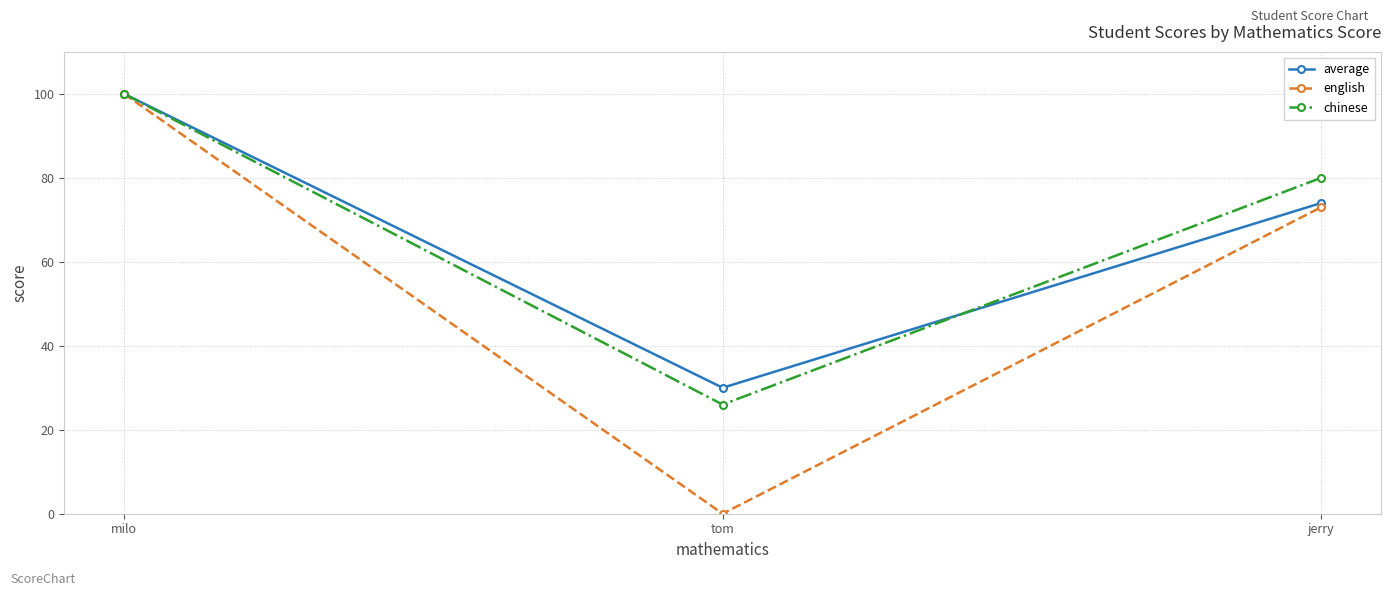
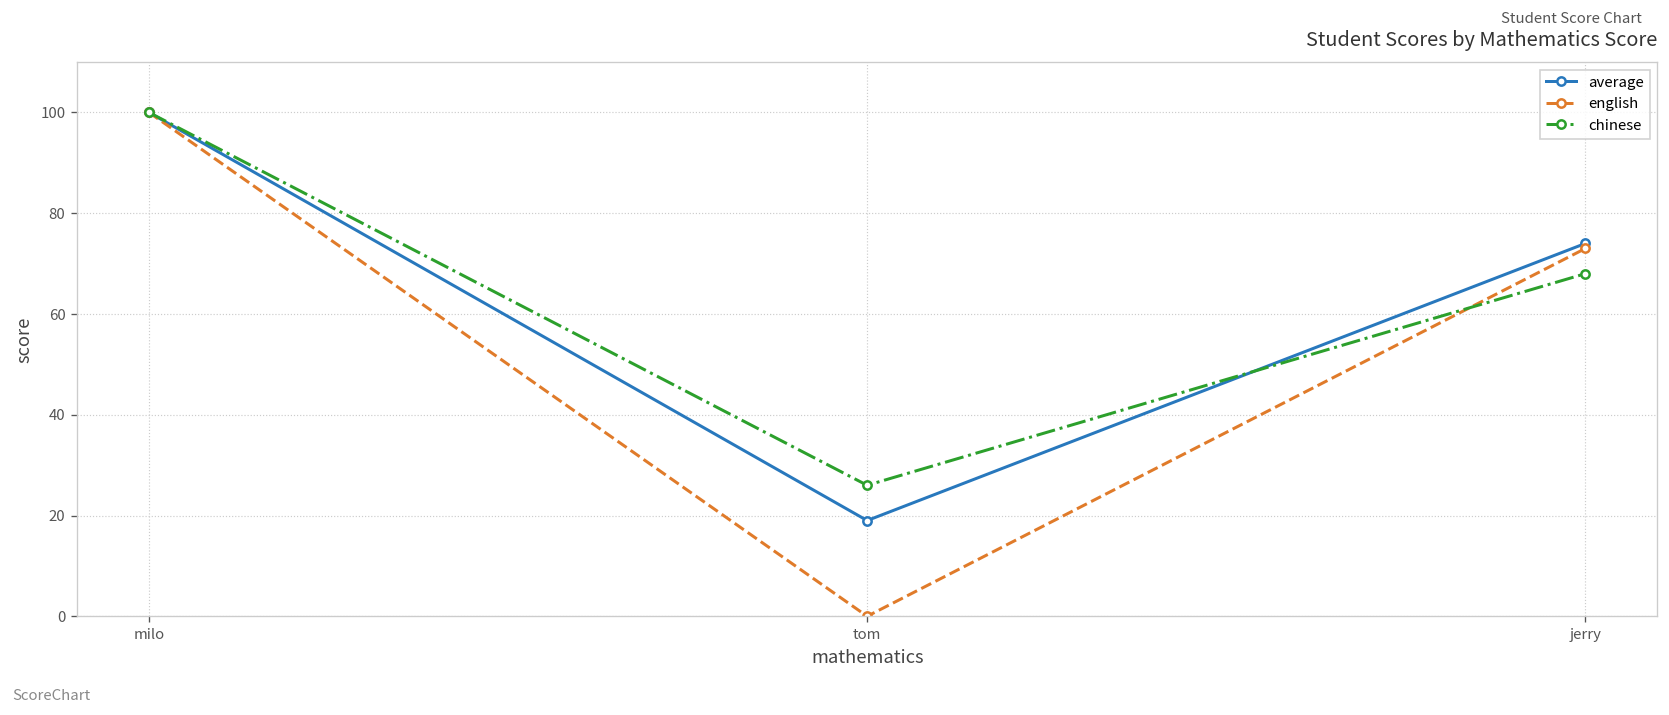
average, tom: 30 -> 19
chinese, jerry: 80 -> 68
